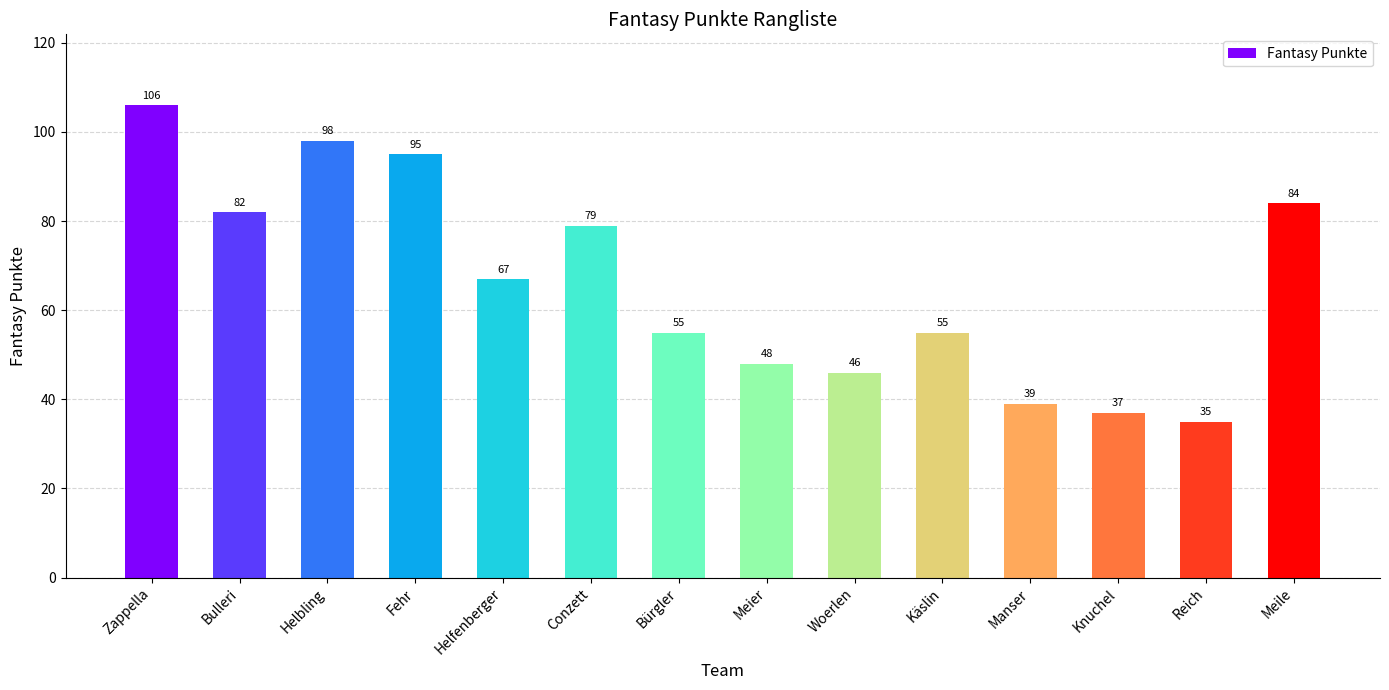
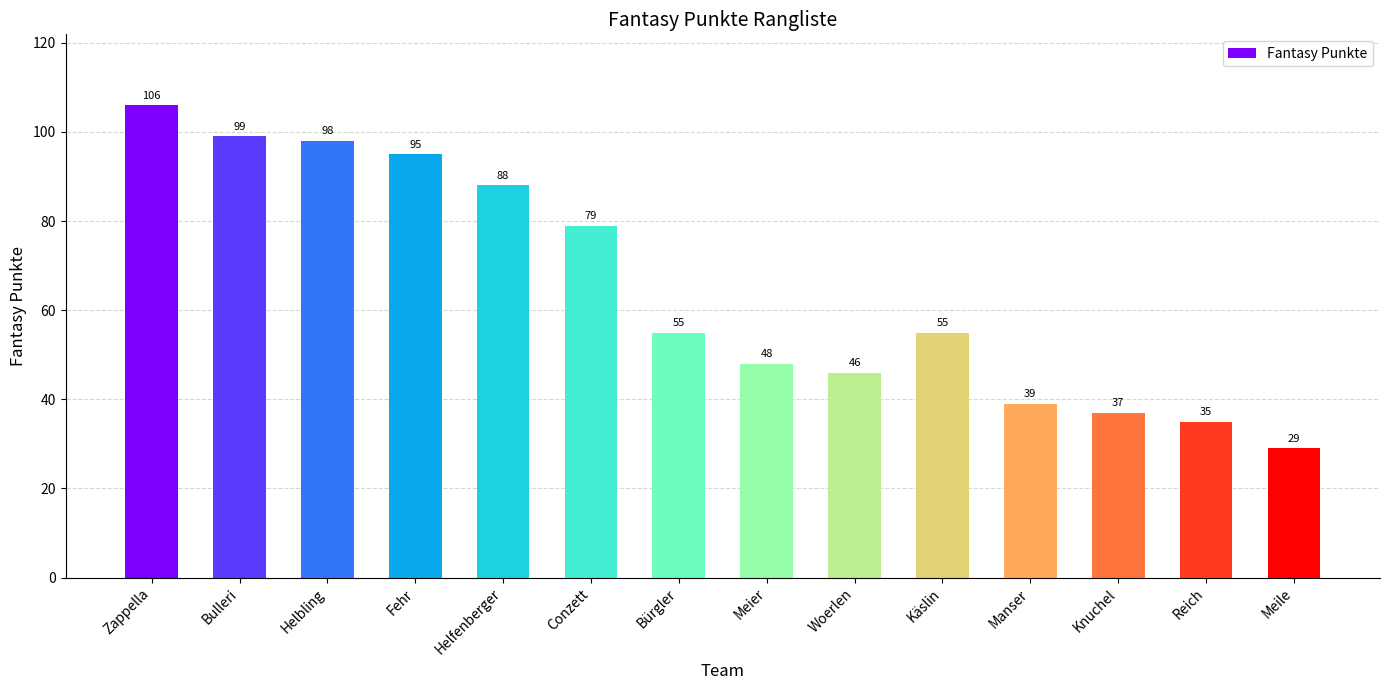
Bulleri: 82 -> 99
Helfenberger: 67 -> 88
Meile: 84 -> 29
